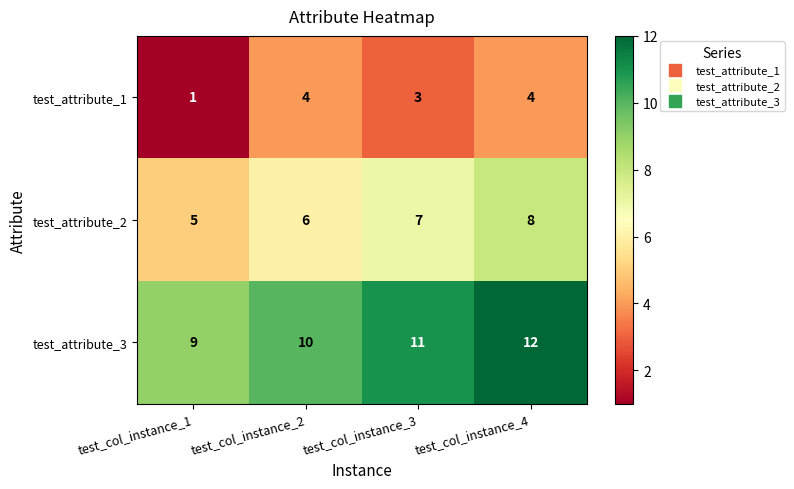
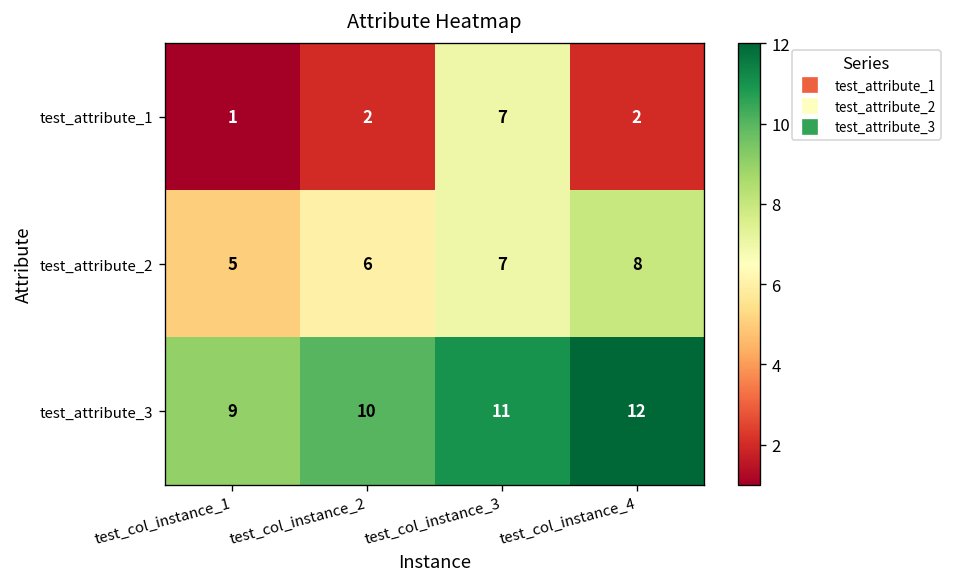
test_attribute_1, test_col_instance_2: 4 -> 2
test_attribute_1, test_col_instance_3: 3 -> 7
test_attribute_1, test_col_instance_4: 4 -> 2
